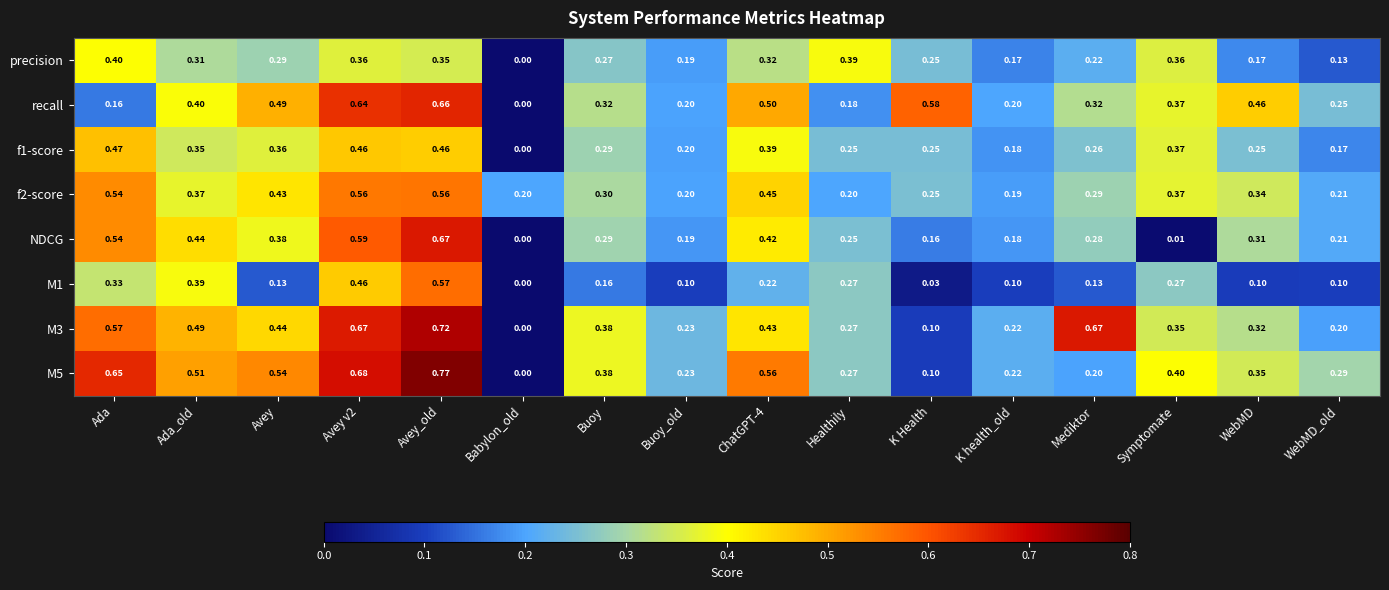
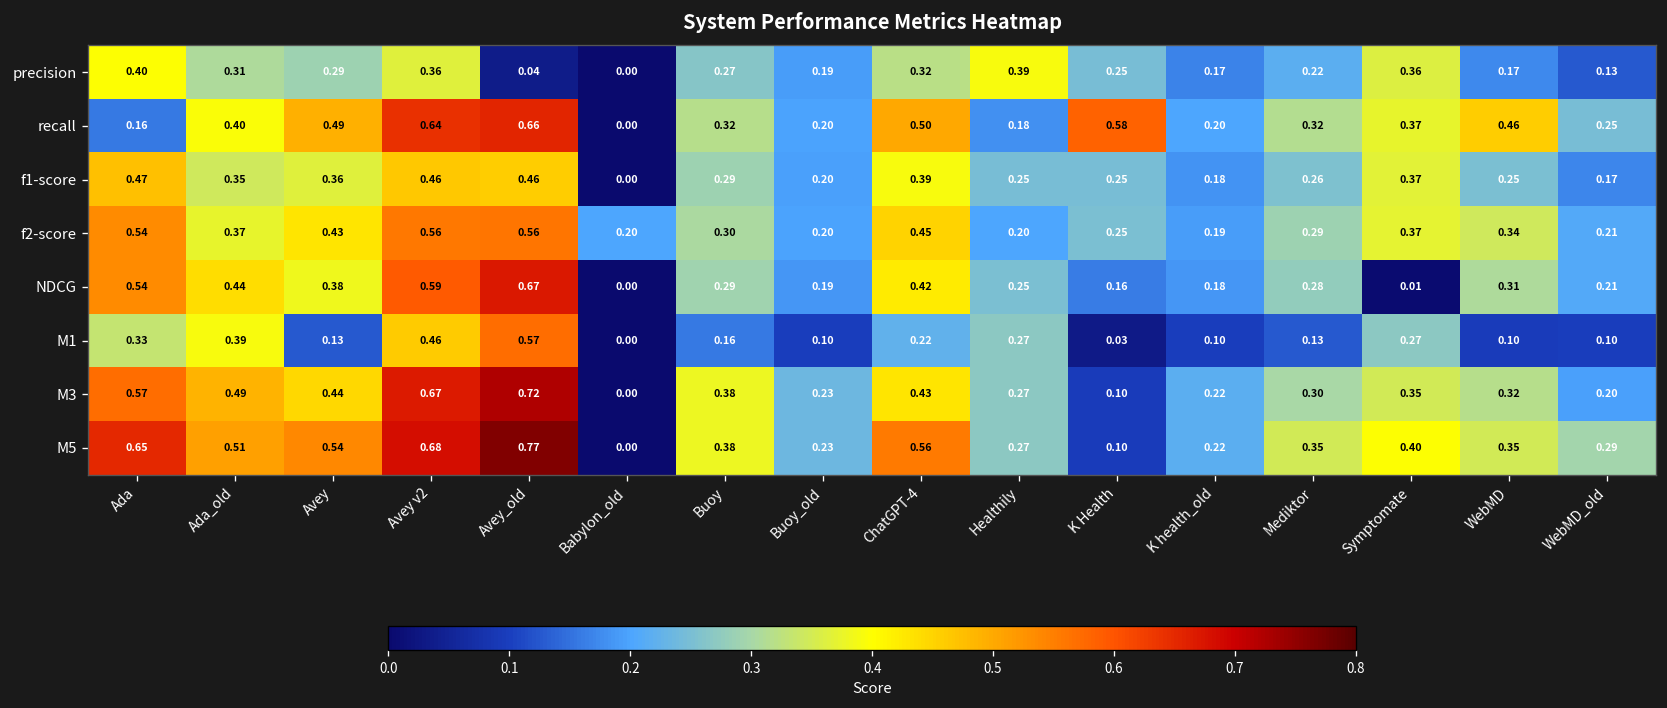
precision, Avey_old: 0.35 -> 0.04
M3, Mediktor: 0.67 -> 0.30
M5, Mediktor: 0.20 -> 0.35
